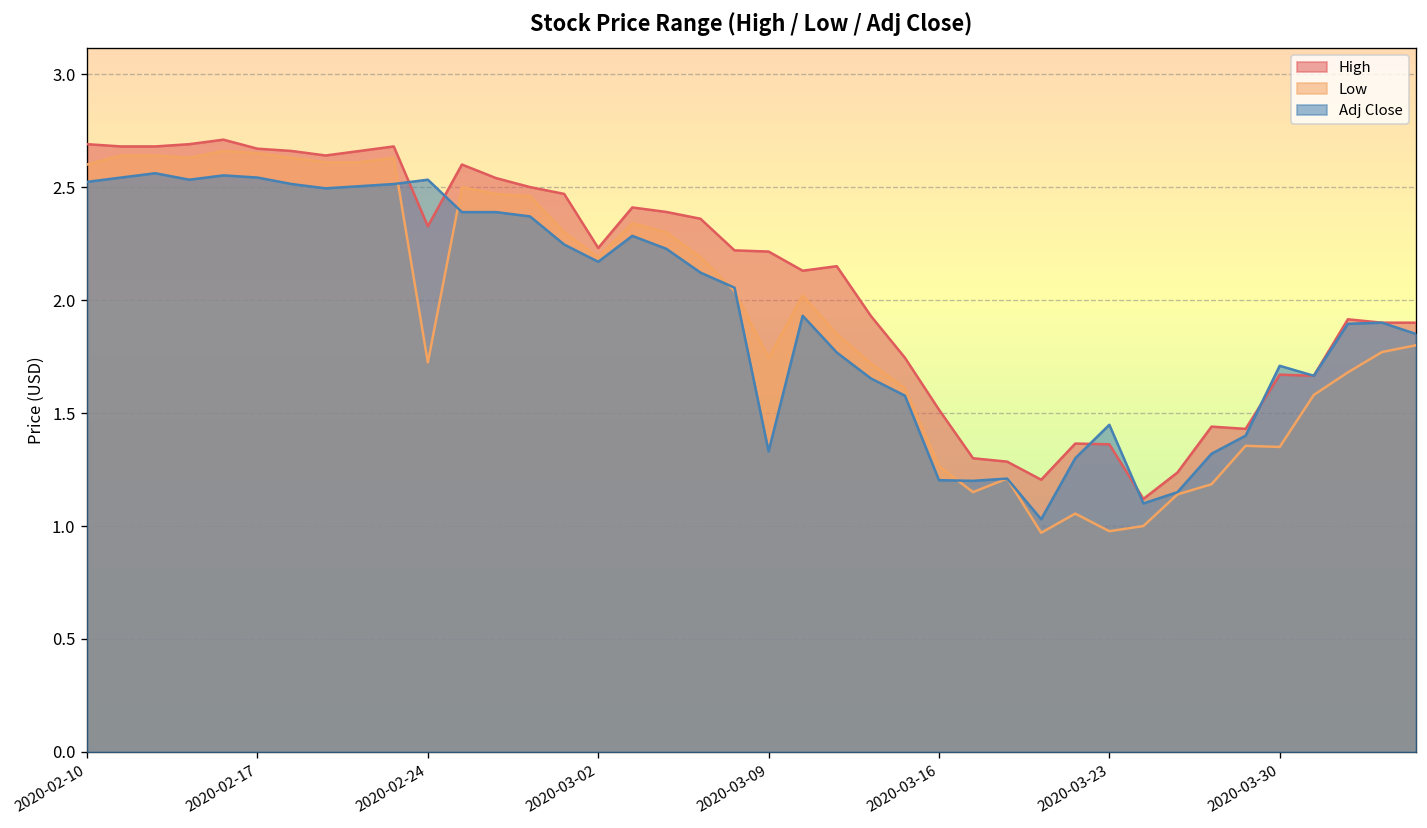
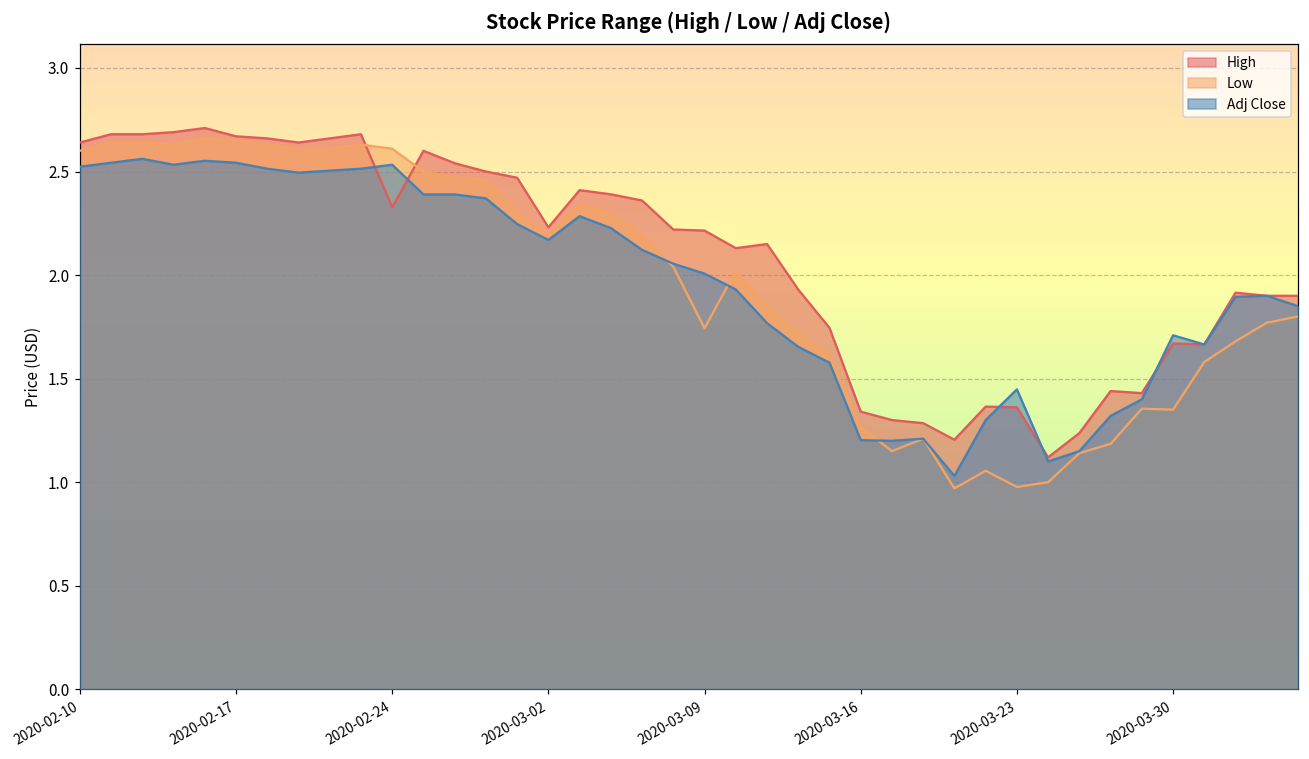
High, 2020-02-10: 2.69 -> 2.64
Low, 2020-02-24: 1.72 -> 2.61
Adj Close, 2020-03-09: 1.33 -> 2.01
High, 2020-03-16: 1.51 -> 1.34
